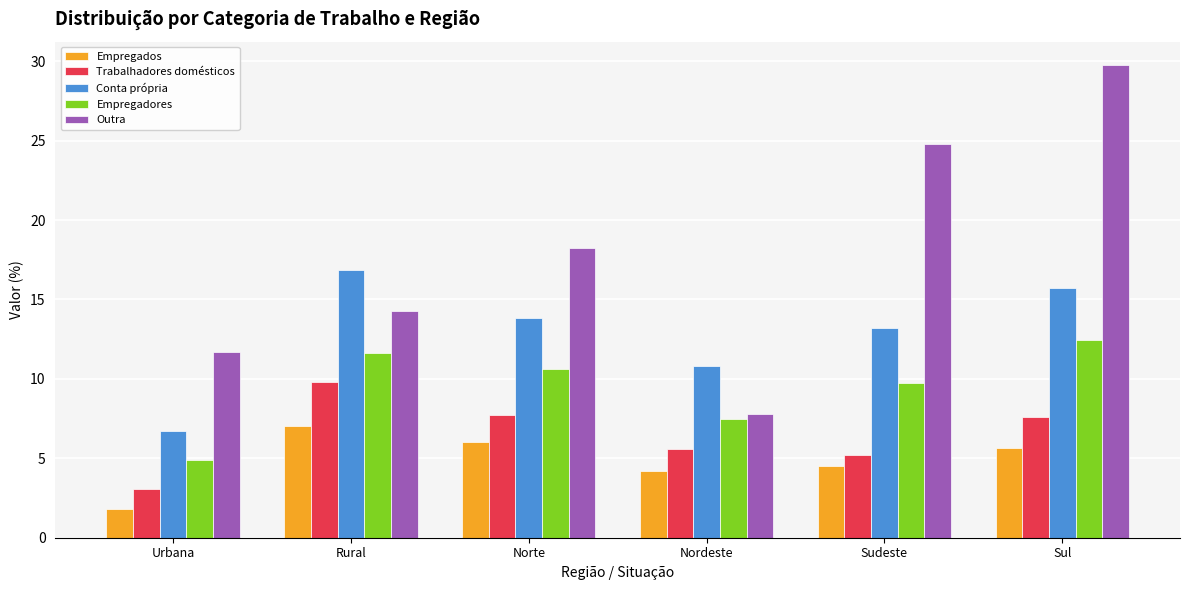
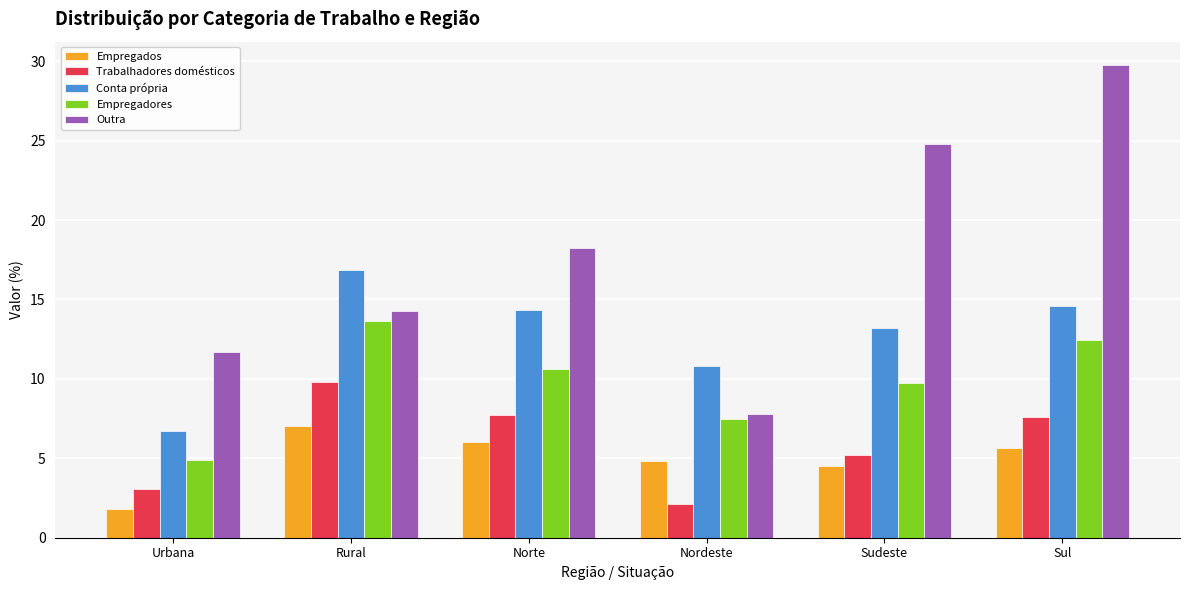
Empregadores, Rural: 11.6 -> 13.7
Conta própria, Norte: 13.8 -> 14.4
Empregados, Nordeste: 4.2 -> 4.8
Trabalhadores domésticos, Nordeste: 5.6 -> 2.1
Conta própria, Sul: 15.7 -> 14.6
